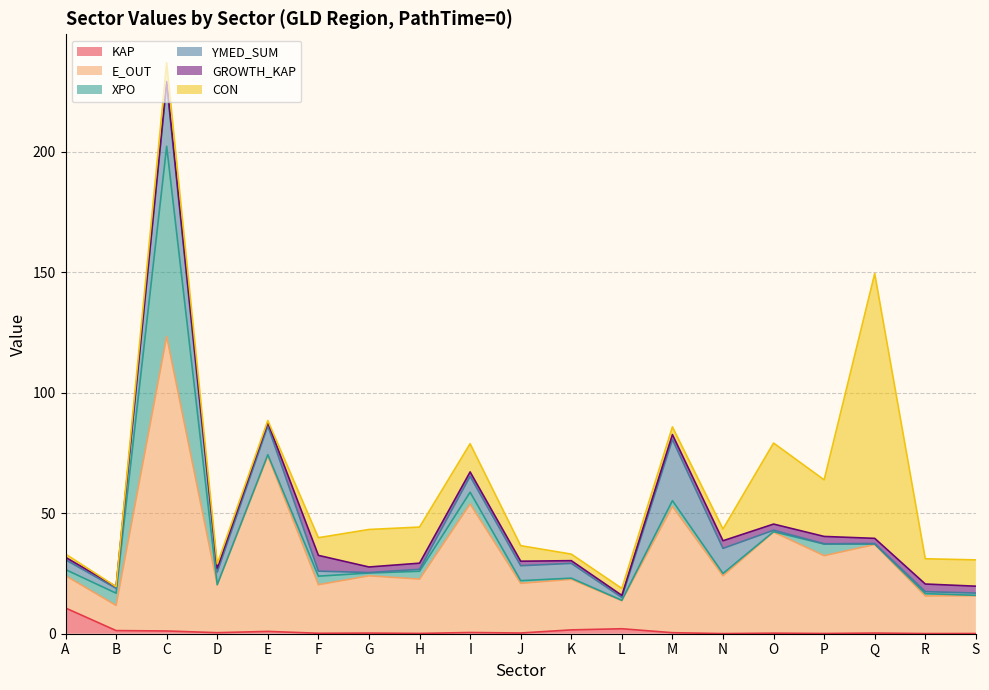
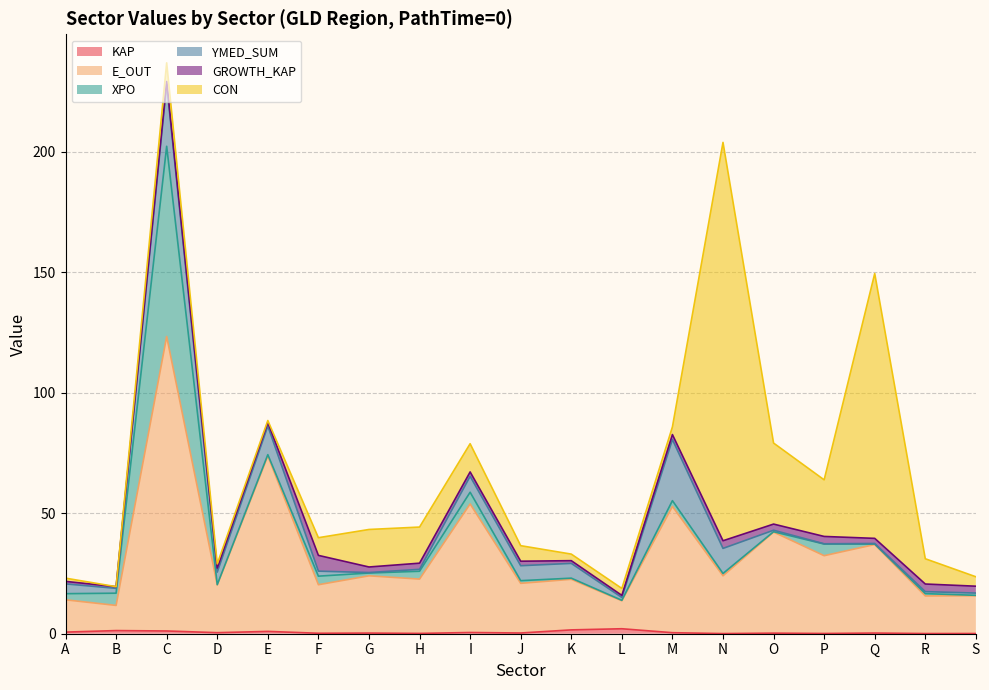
KAP, A: 11 -> 1
CON, N: 5 -> 165
CON, S: 11 -> 4
